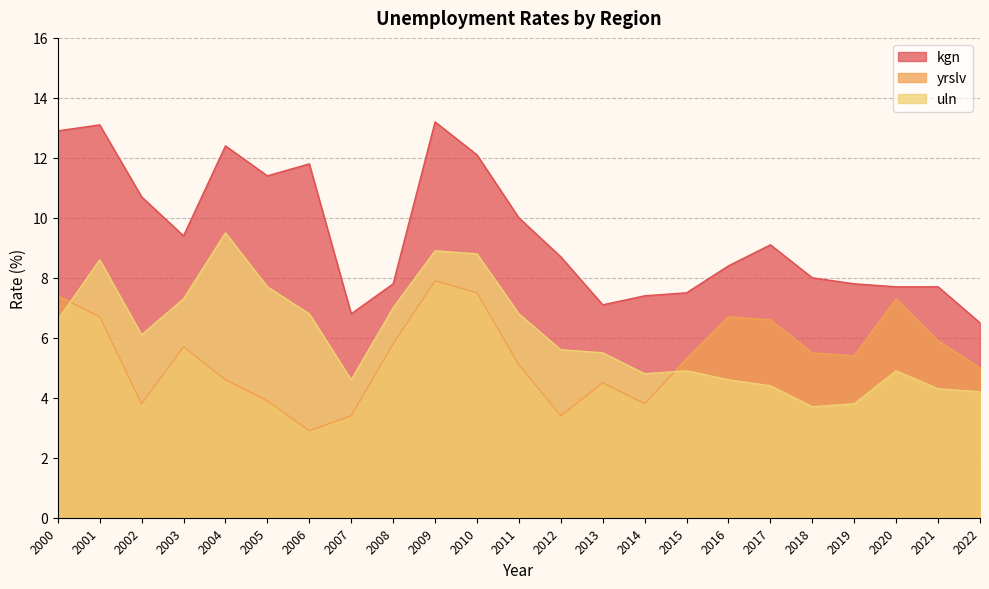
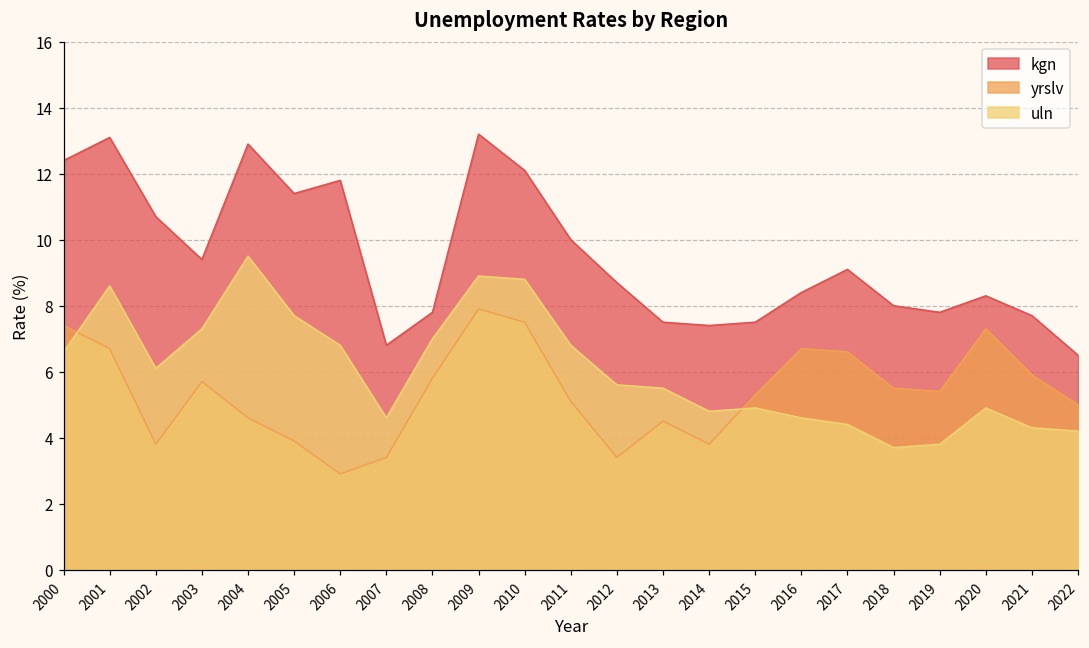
kgn, 2000: 12.9 -> 12.4
kgn, 2004: 12.4 -> 12.9
kgn, 2013: 7.1 -> 7.5
kgn, 2020: 7.7 -> 8.3
